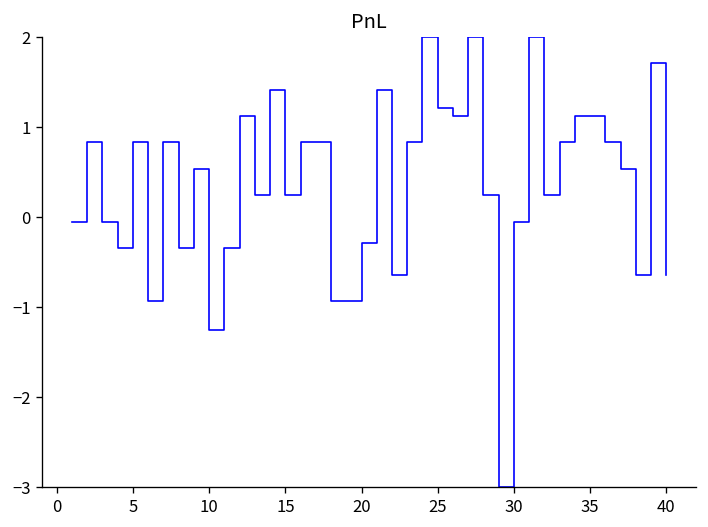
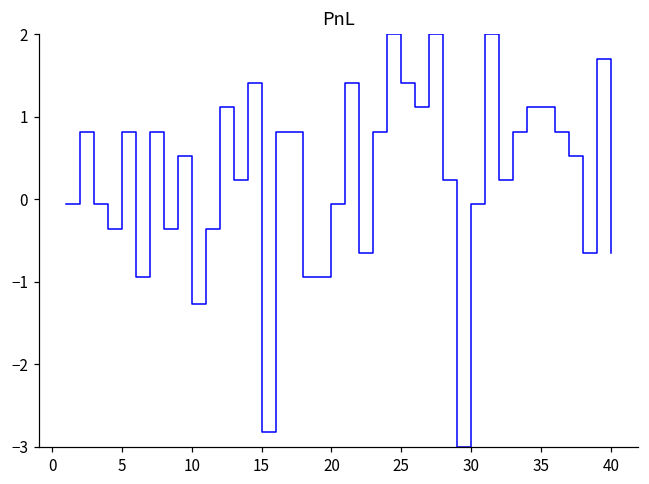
15: 0.2 -> -2.8
20: -0.3 -> -0.1
25: 1.2 -> 1.4
